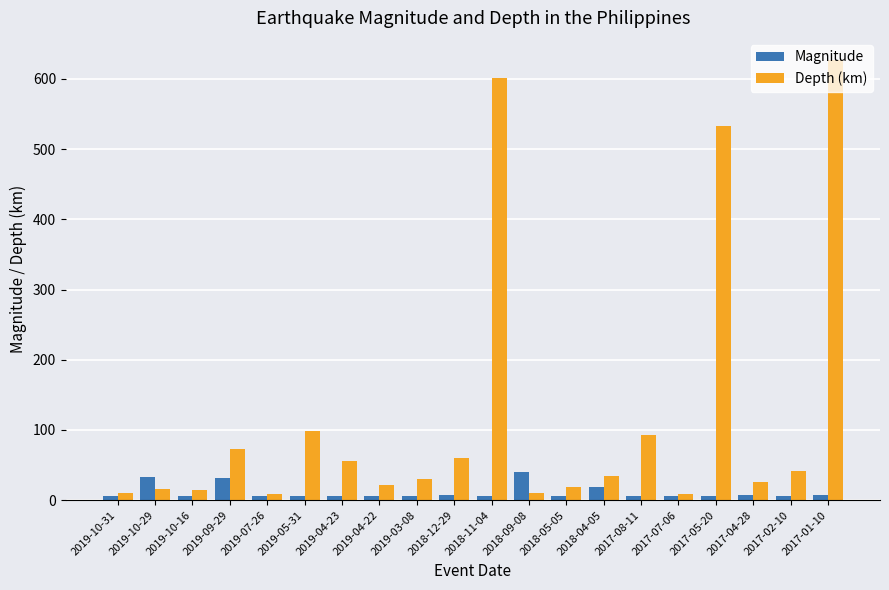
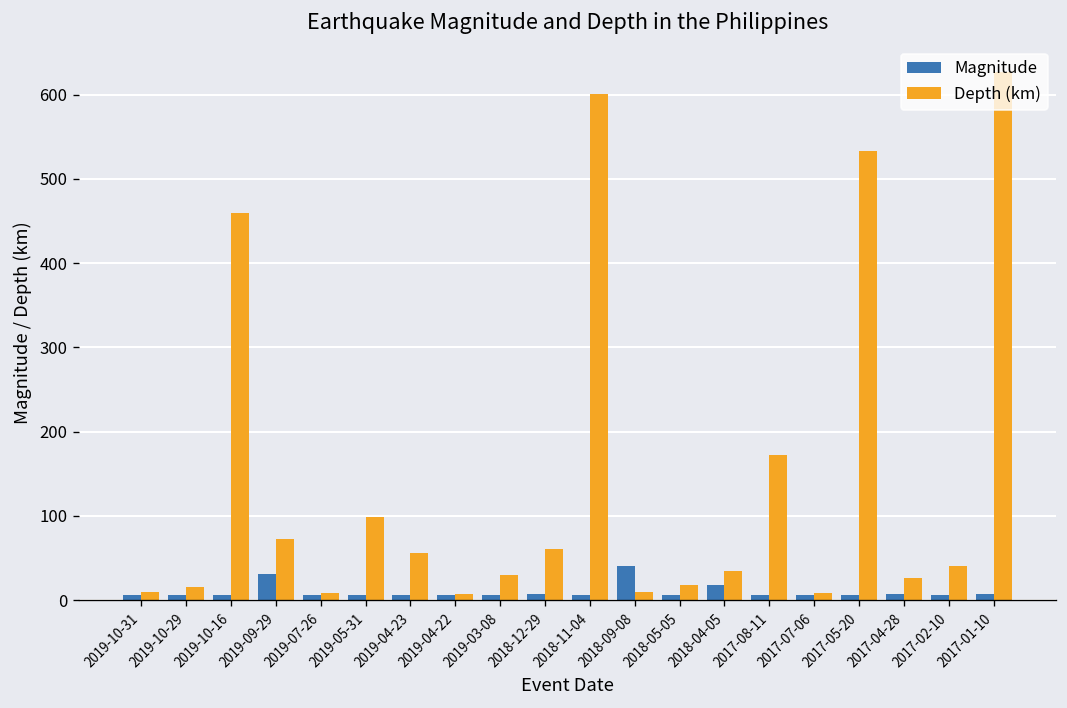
Magnitude, 2019-10-29: 30 -> 10
Depth (km), 2019-10-16: 10 -> 460
Depth (km), 2019-04-22: 20 -> 10
Depth (km), 2017-08-11: 90 -> 170
